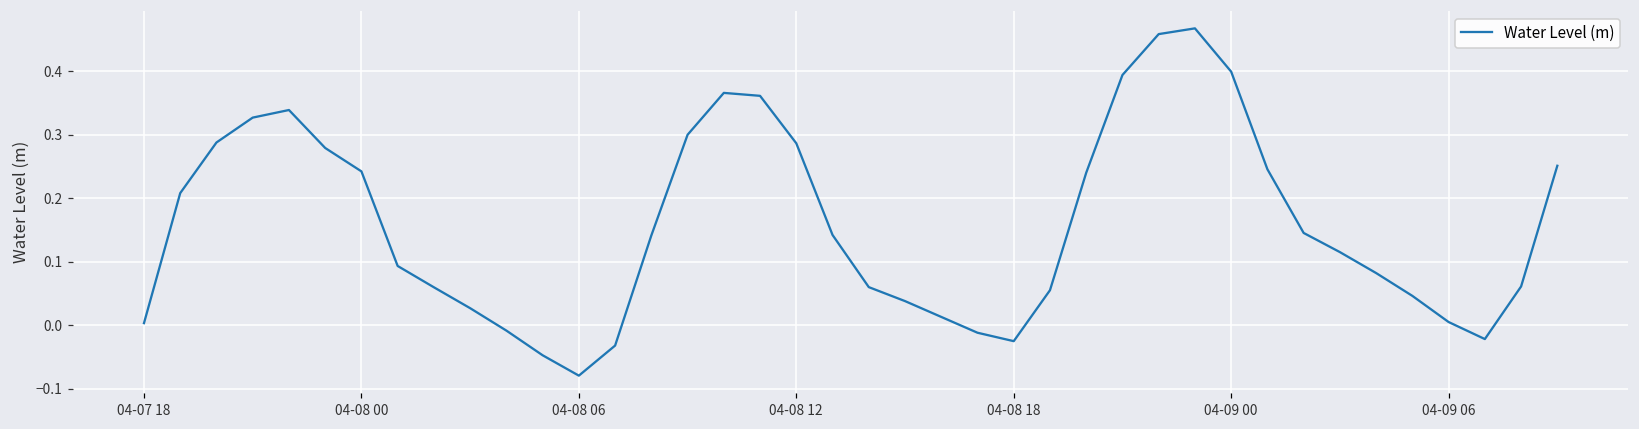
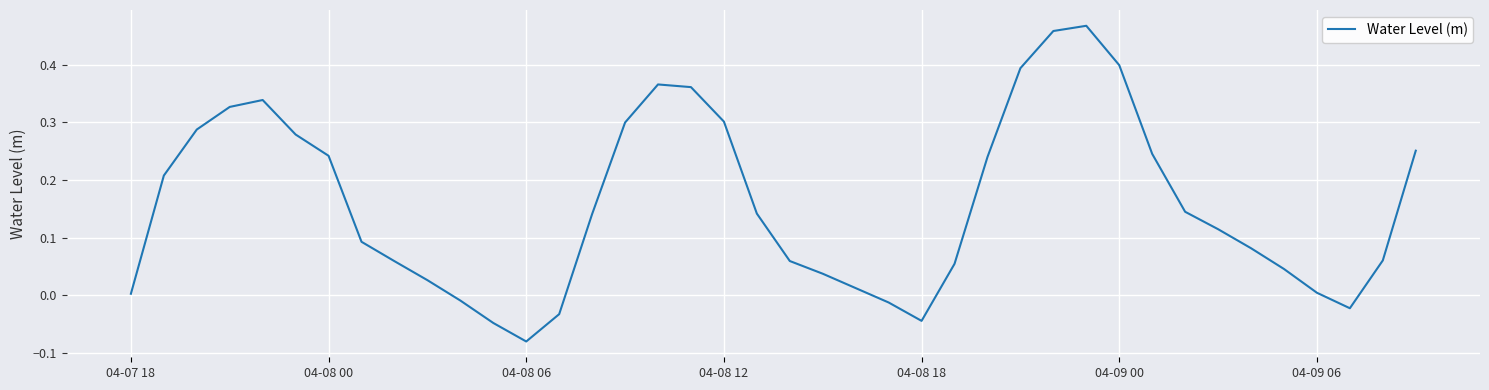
04-08 12: 0.29 -> 0.30
04-08 18: -0.03 -> -0.04
